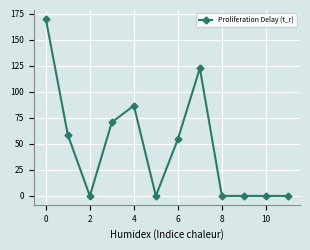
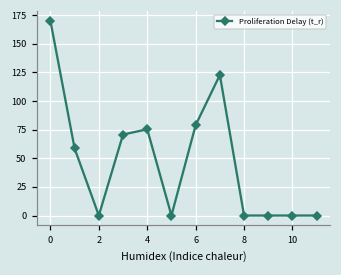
4: 87 -> 75
6: 55 -> 79
